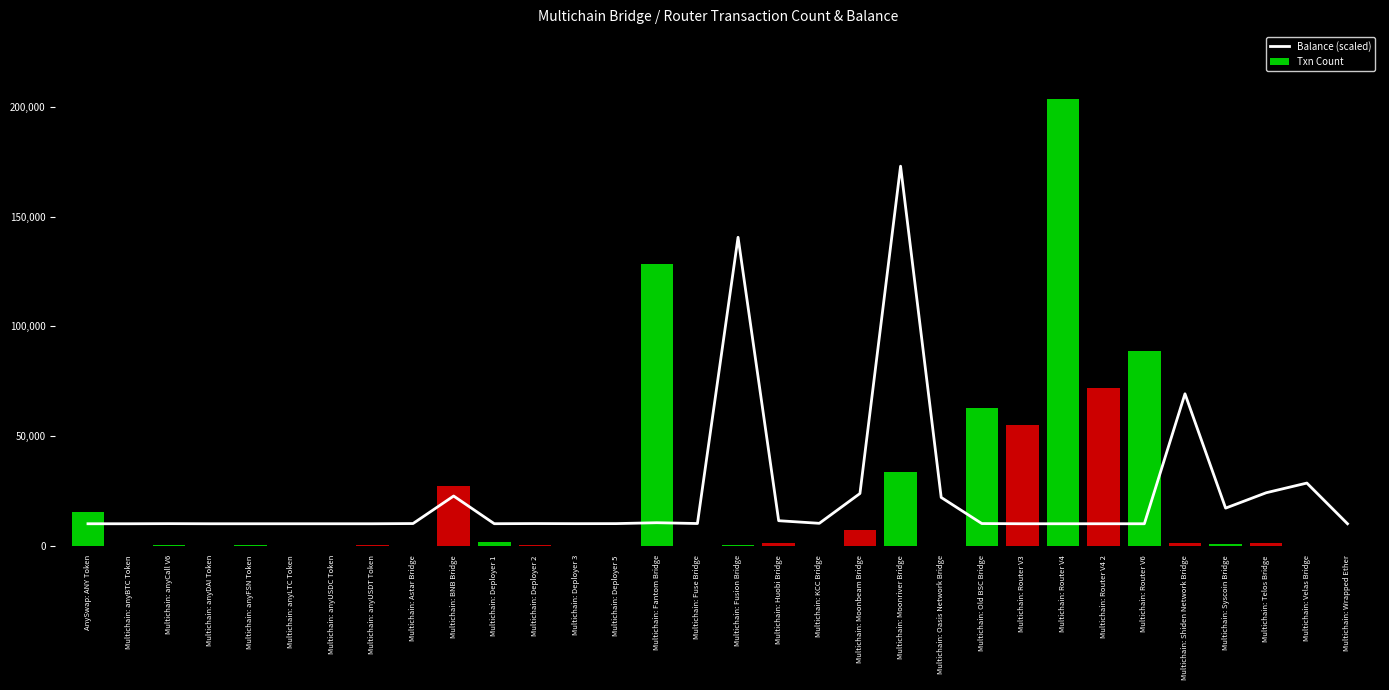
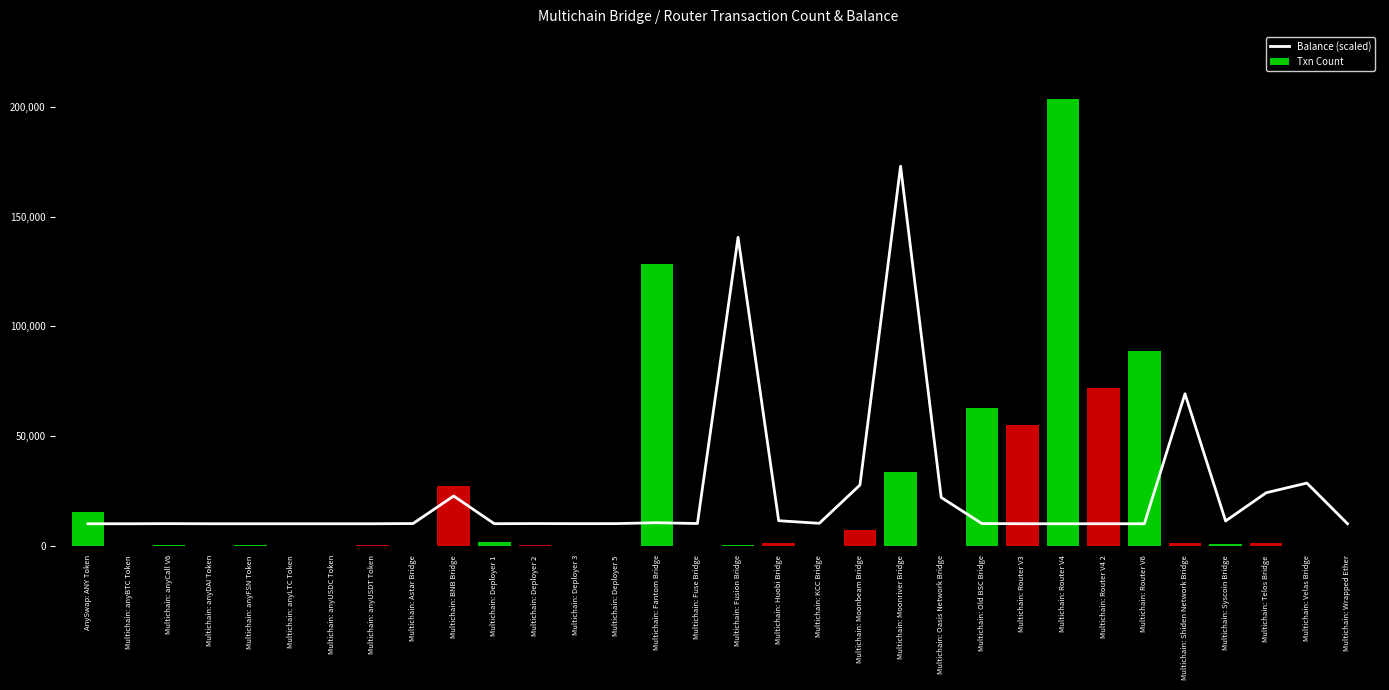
Balance (scaled), Multichain: Moonbeam Bridge: 24,000 -> 28,000
Balance (scaled), Multichain: Syscoin Bridge: 17,000 -> 11,000
